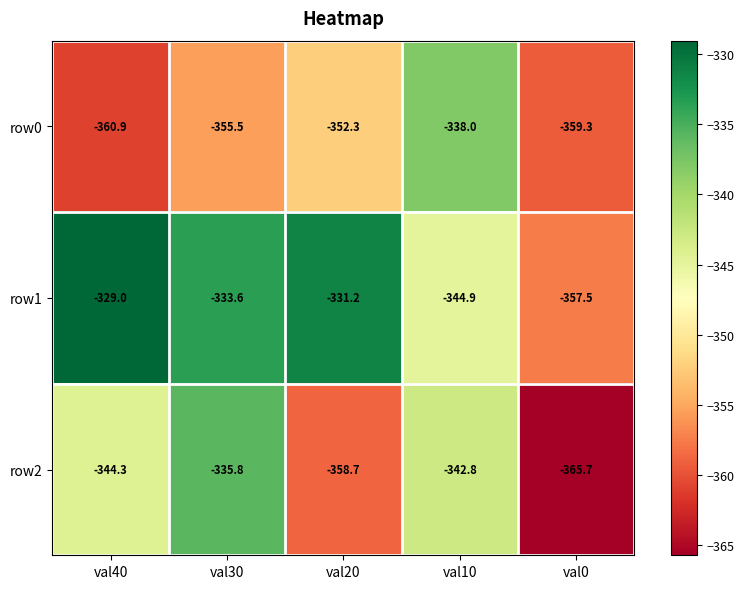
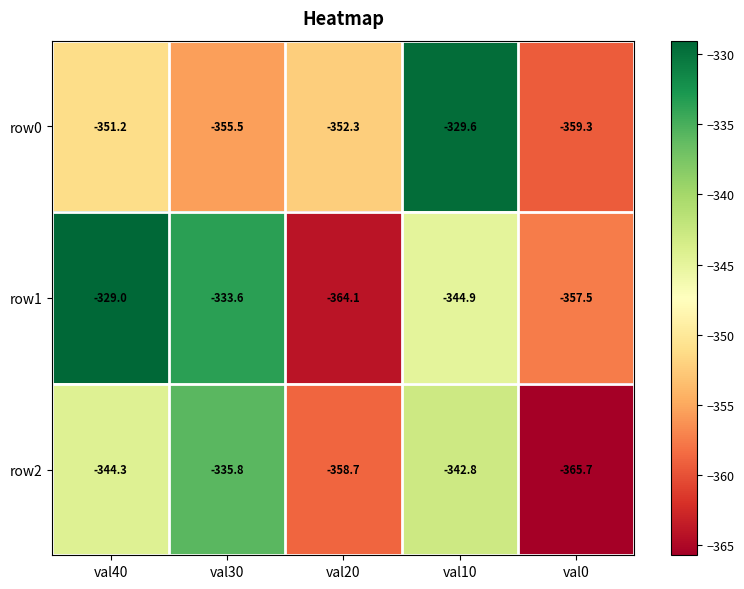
row0, val40: -360.9 -> -351.2
row0, val10: -338.0 -> -329.6
row1, val20: -331.2 -> -364.1
